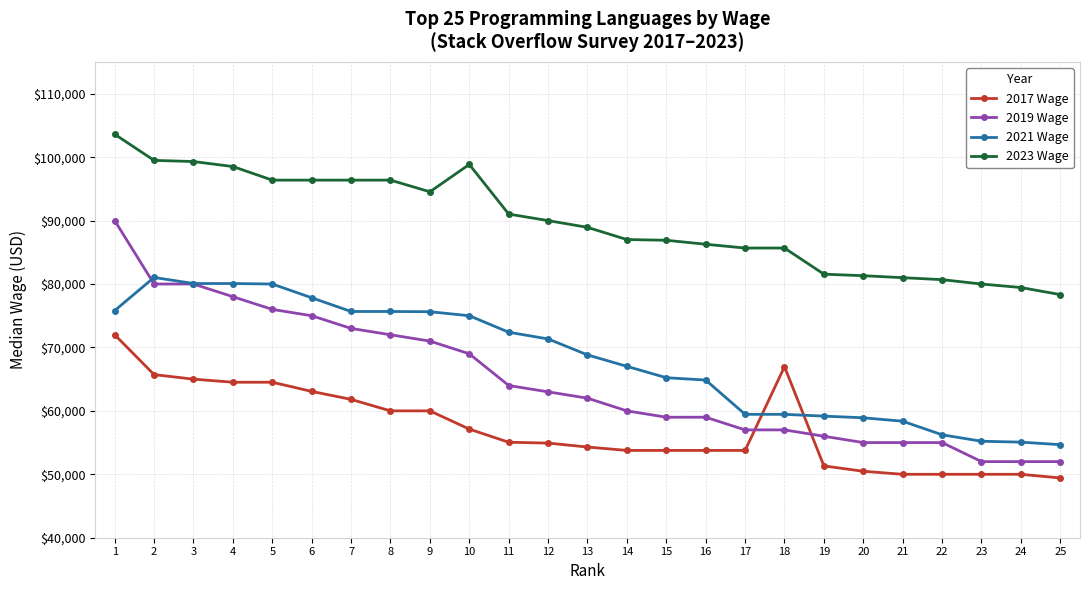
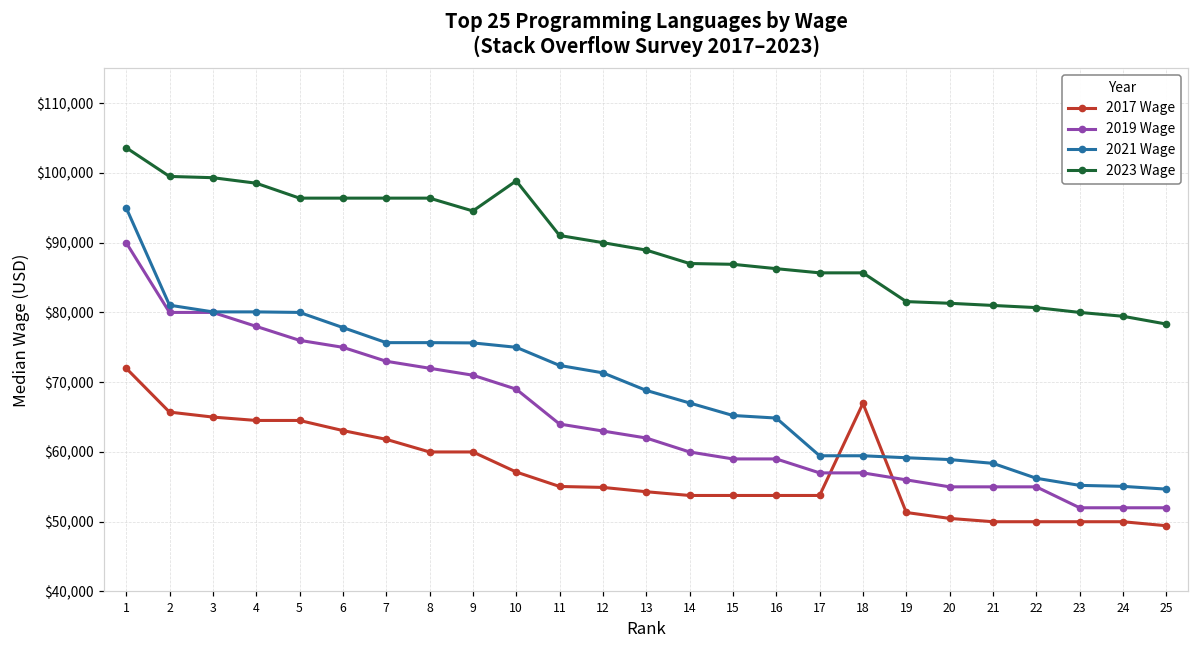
2021 Wage, 1: $76,000 -> $95,000
